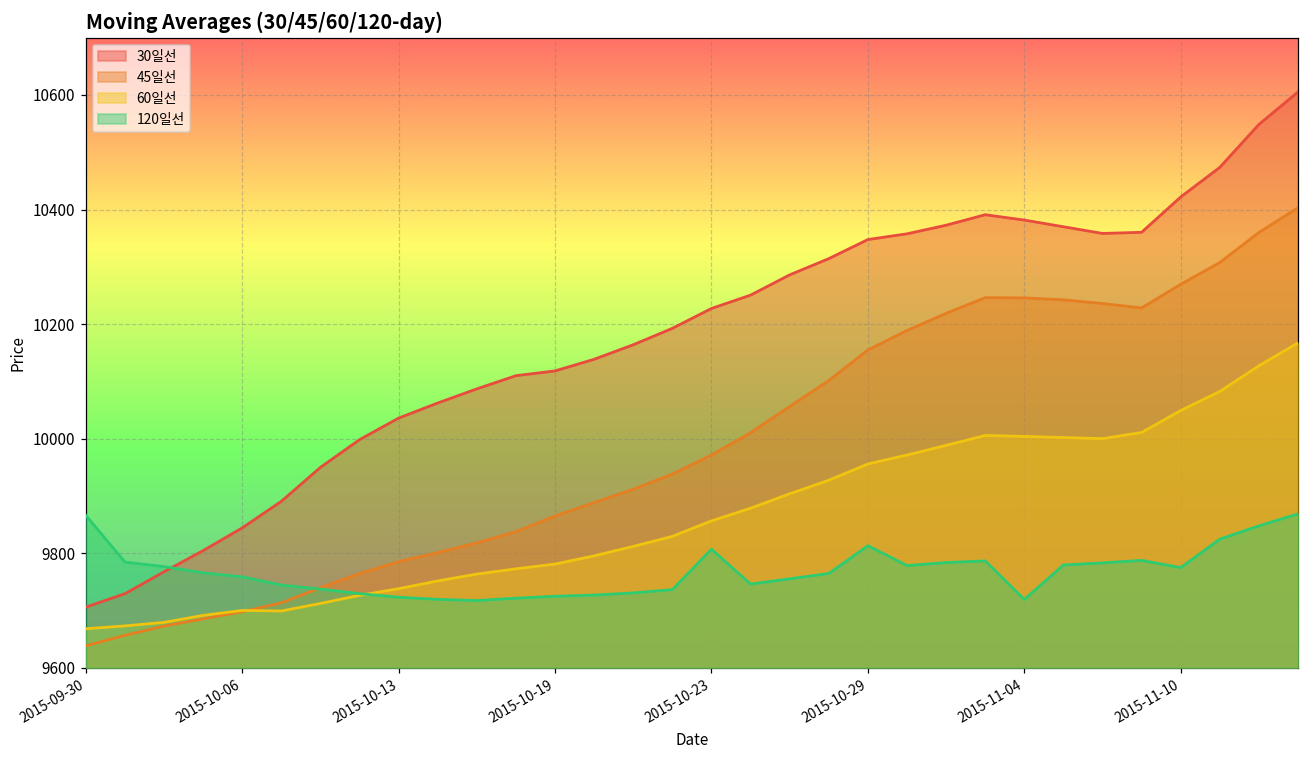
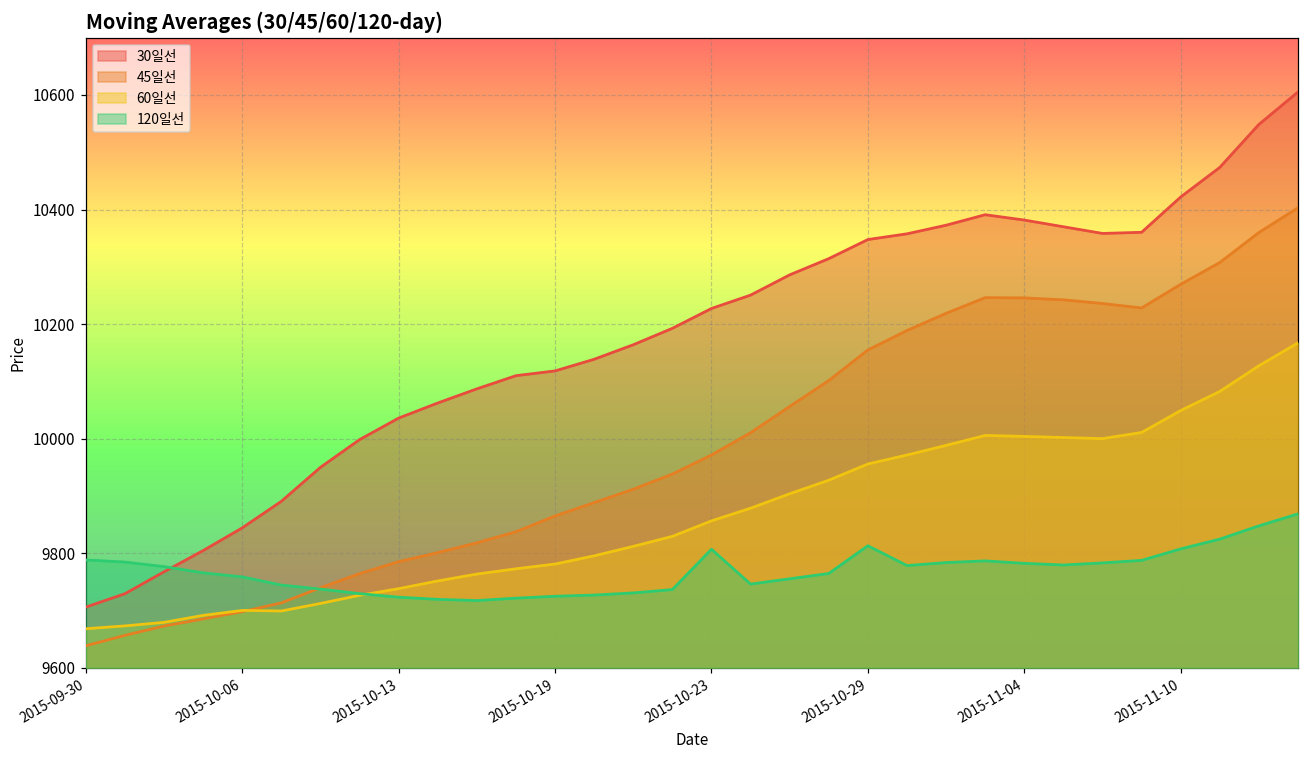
120일선, 2015-09-30: 9870 -> 9790
120일선, 2015-11-04: 9720 -> 9780
120일선, 2015-11-10: 9770 -> 9810
